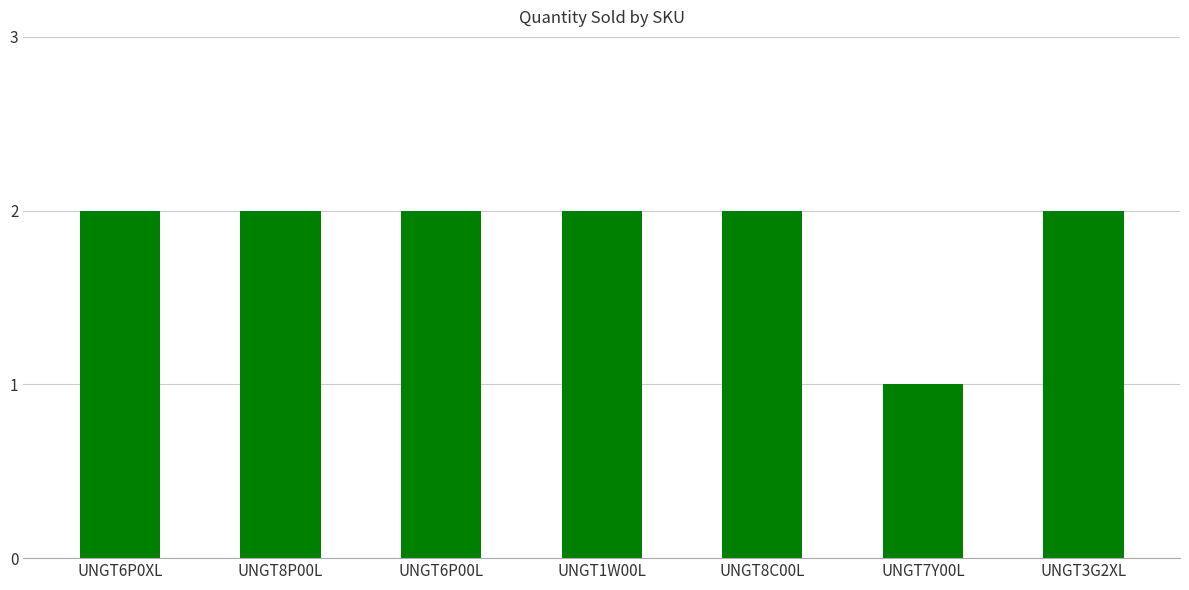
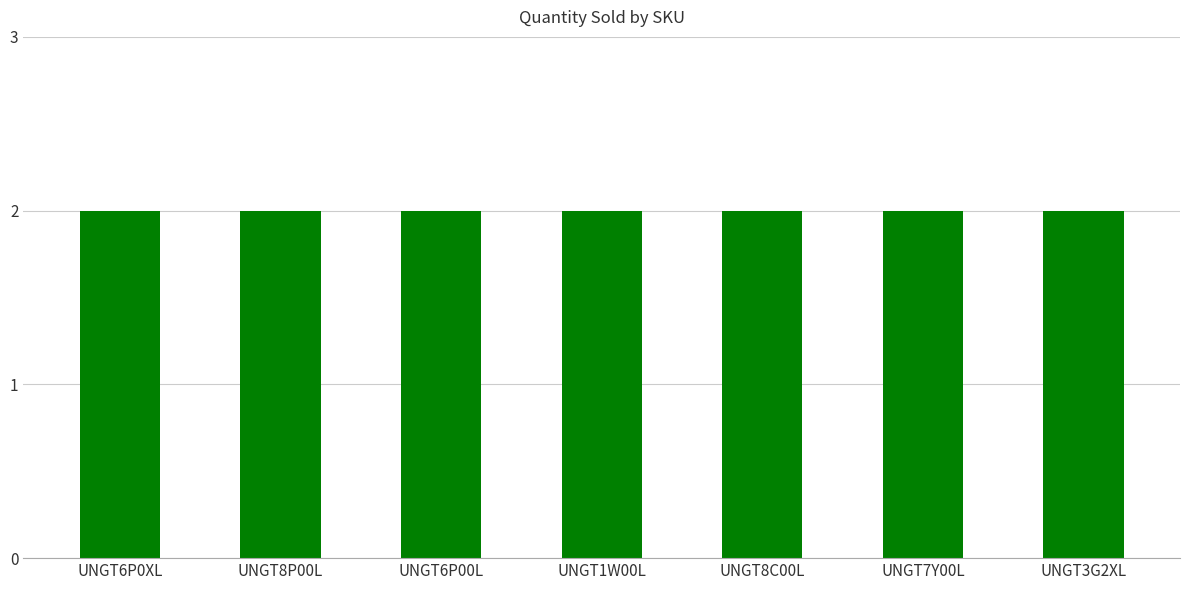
UNGT7Y00L: 1 -> 2
